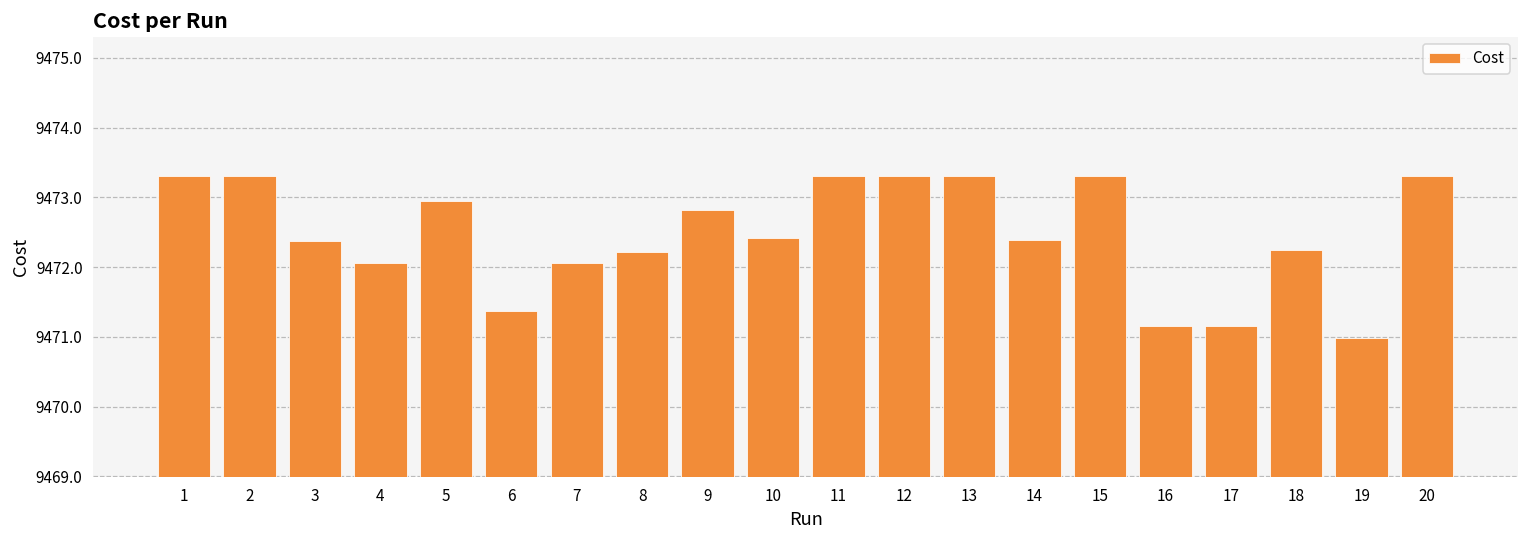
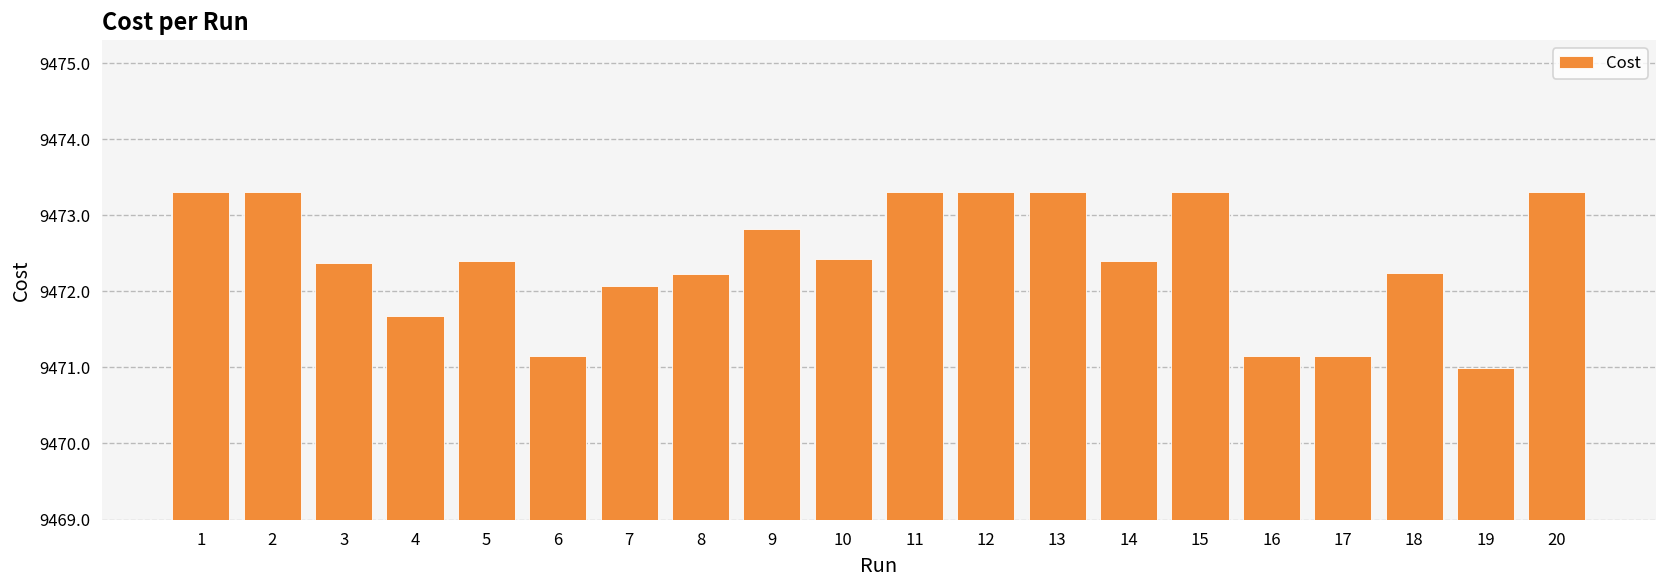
4: 9472.1 -> 9471.7
5: 9472.9 -> 9472.4
6: 9471.4 -> 9471.2
